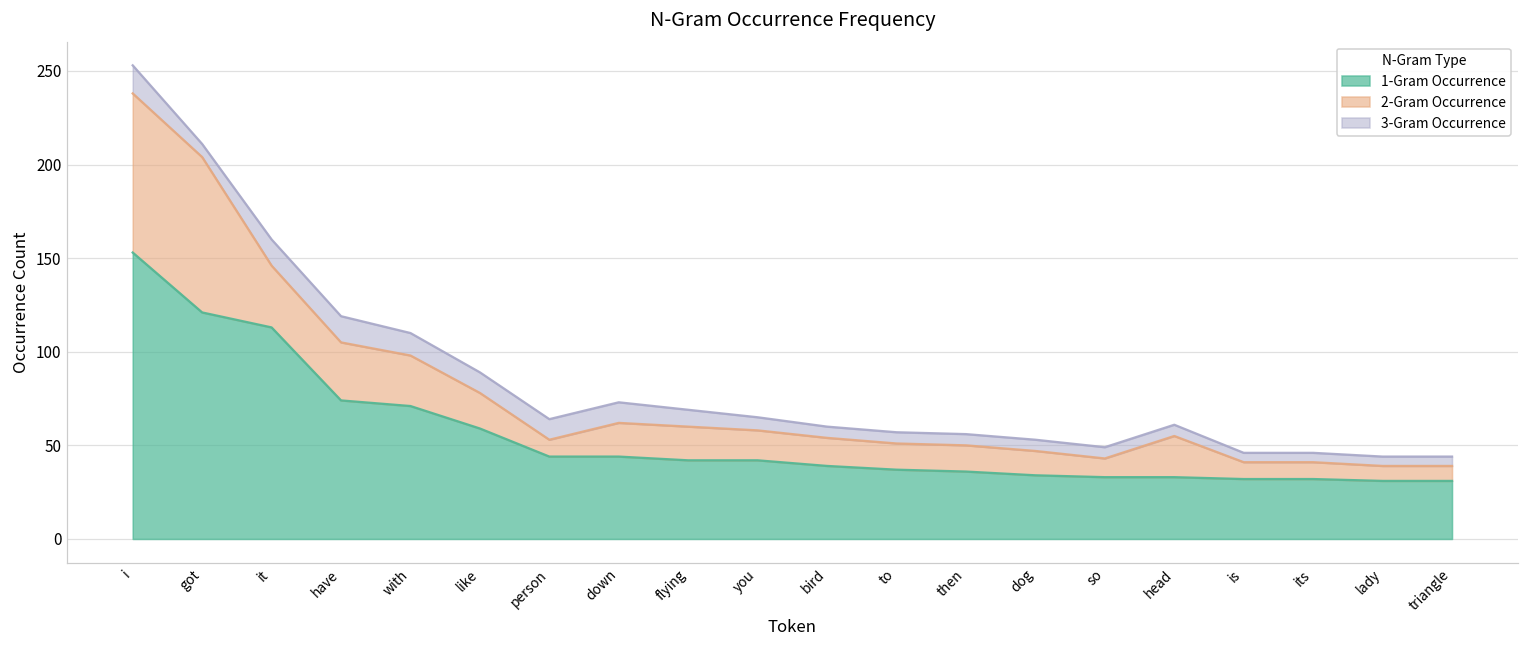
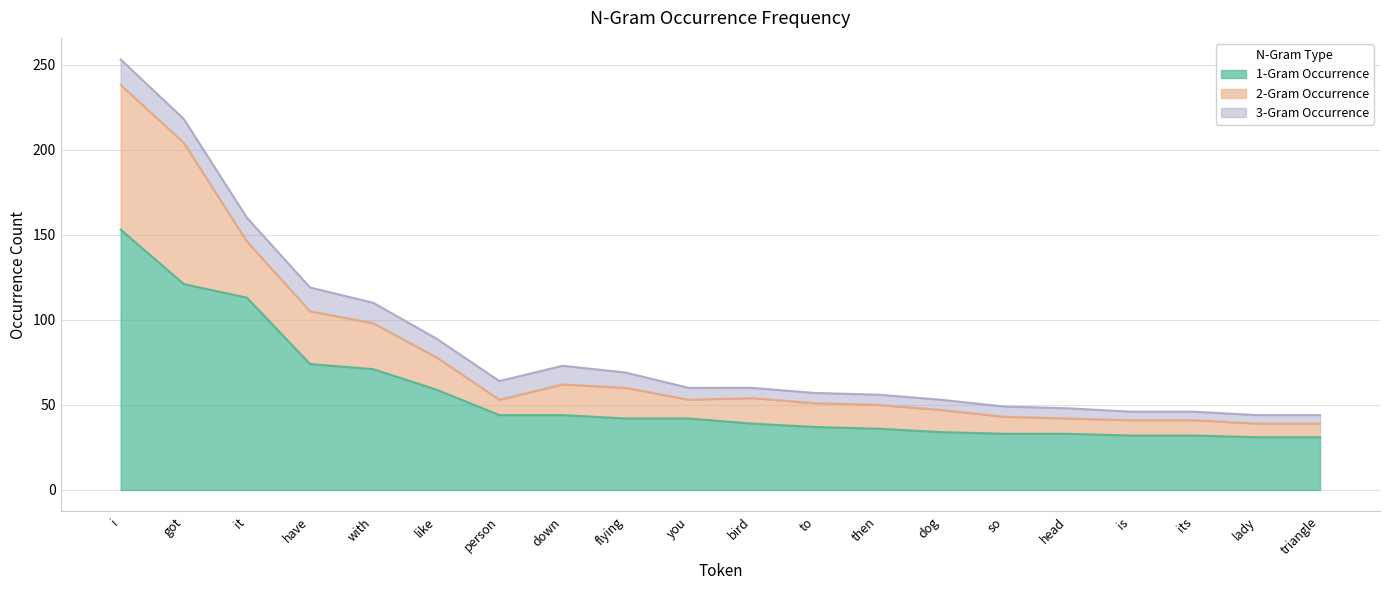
3-Gram Occurrence, got: 7 -> 14
2-Gram Occurrence, you: 16 -> 11
2-Gram Occurrence, head: 22 -> 9
